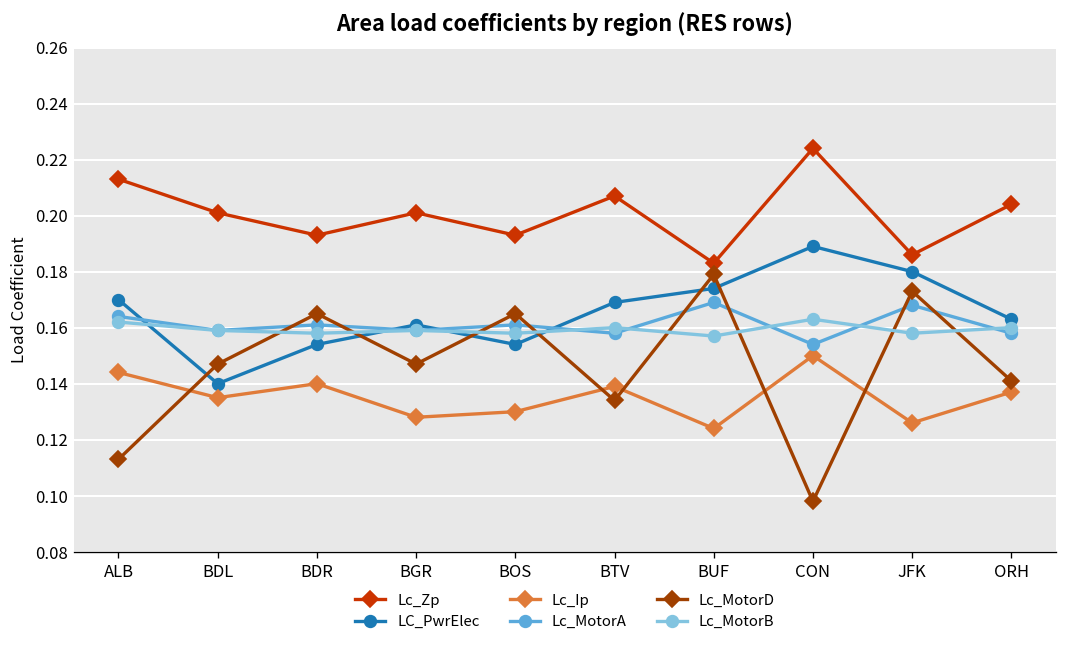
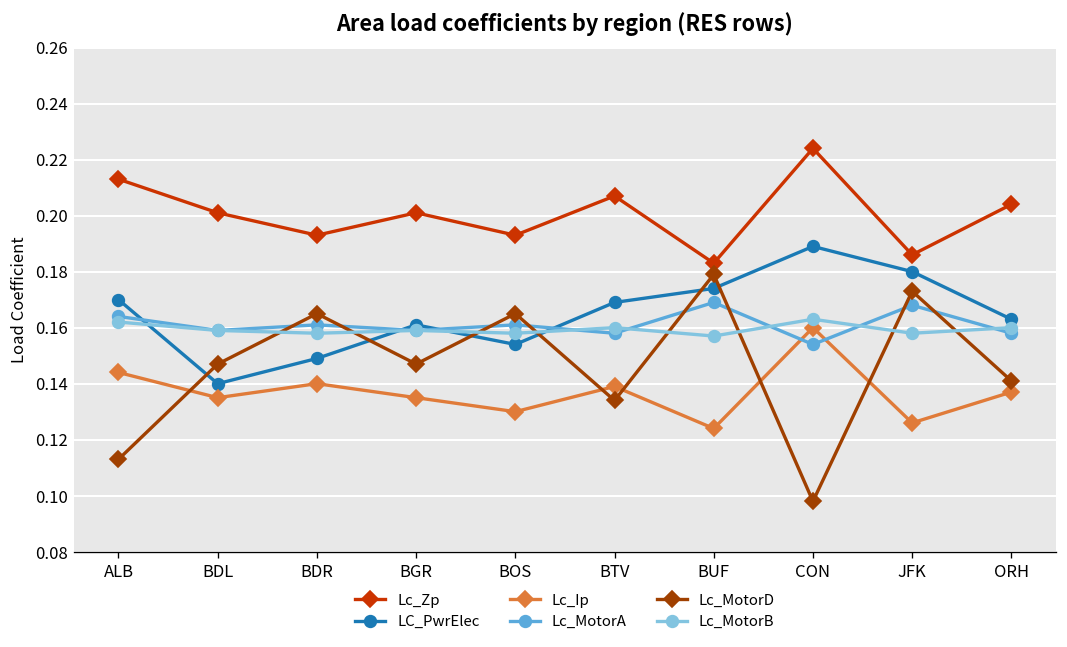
LC_PwrElec, BDR: 0.154 -> 0.149
Lc_Ip, BGR: 0.128 -> 0.135
Lc_Ip, CON: 0.15 -> 0.16
